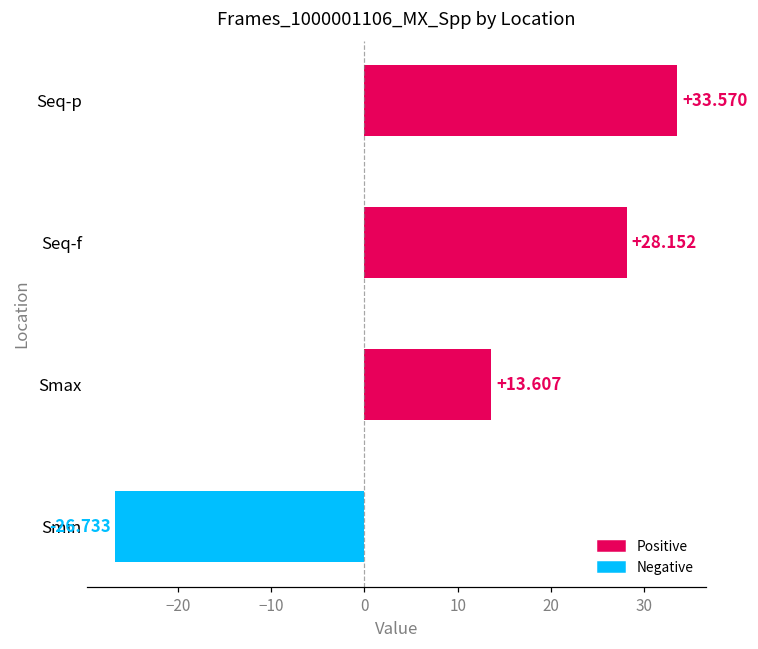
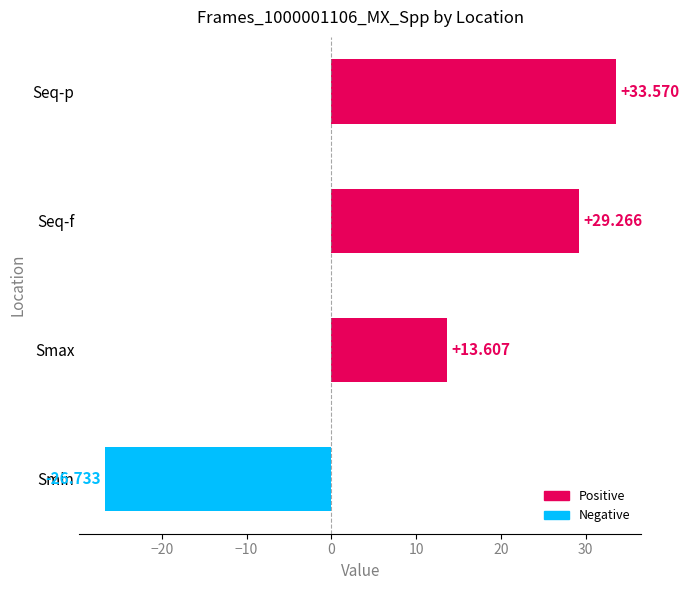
Seq-f: +28.152 -> +29.266
